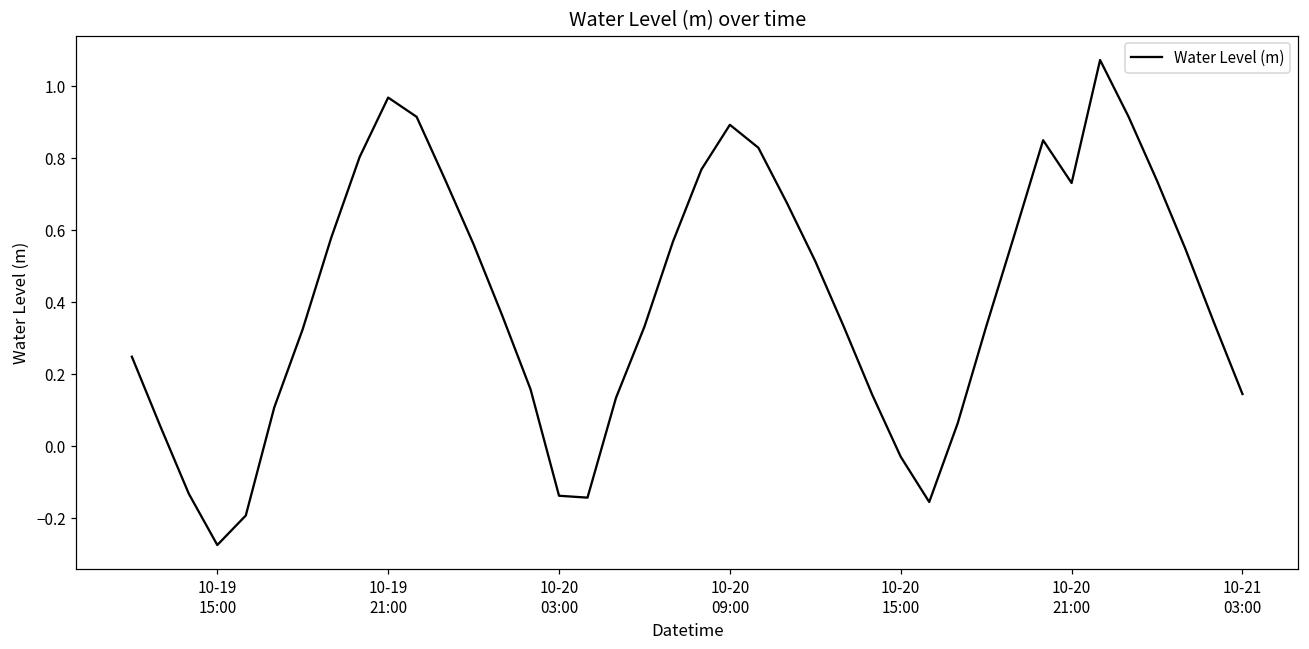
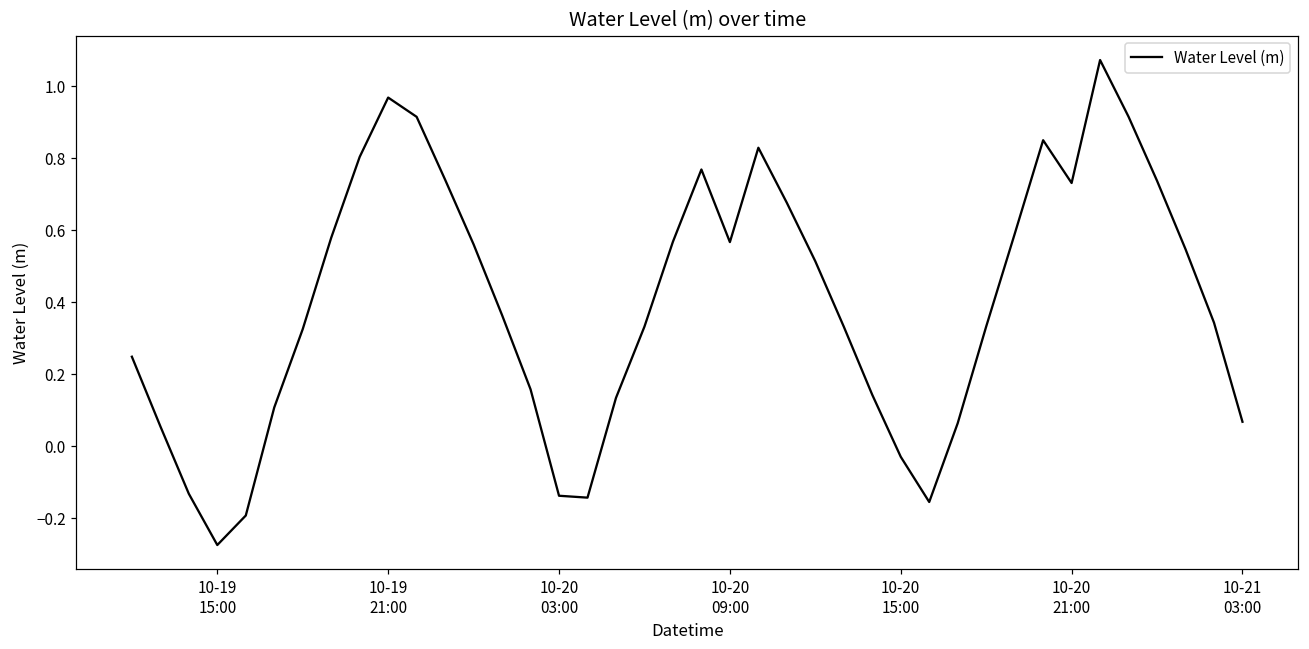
10-20 09:00: 0.89 -> 0.57
10-21 03:00: 0.15 -> 0.07
